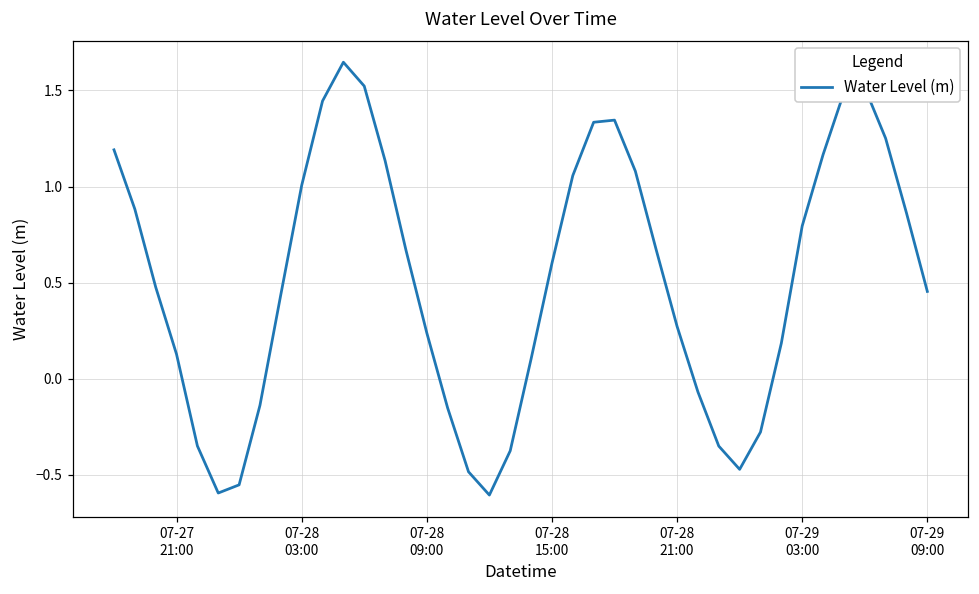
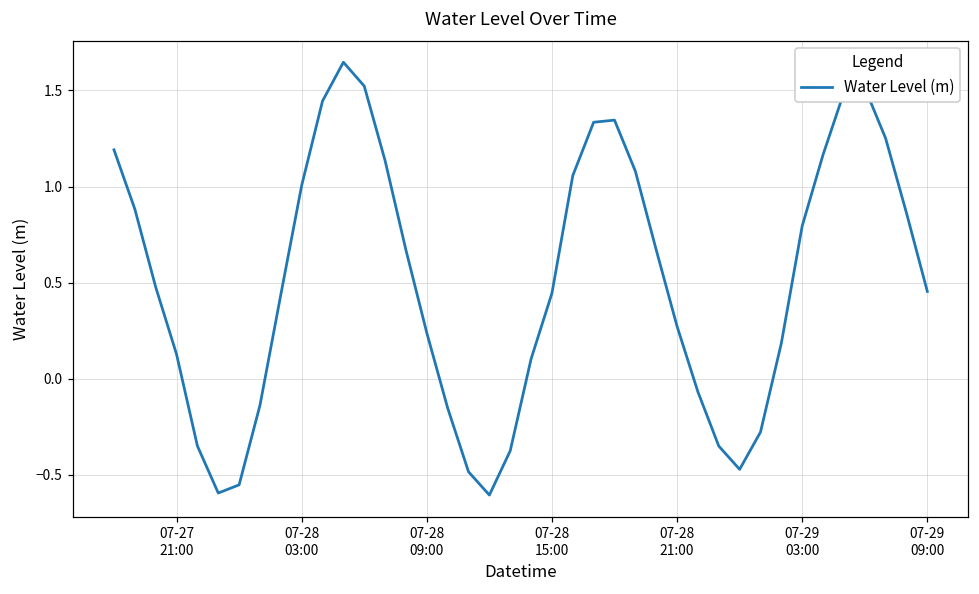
07-28 15:00: 0.60 -> 0.45
